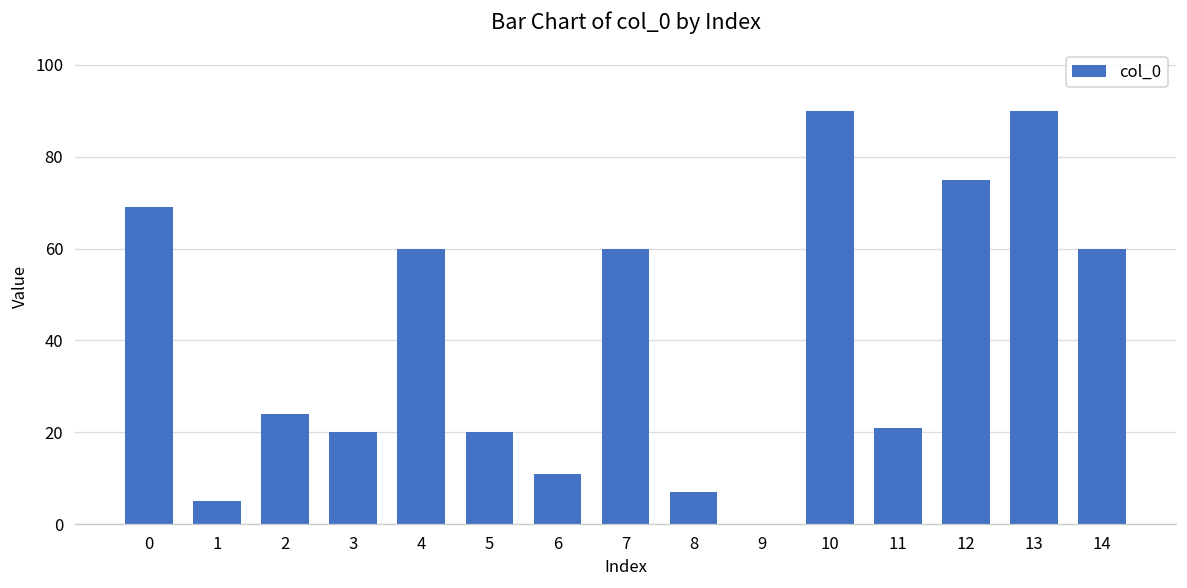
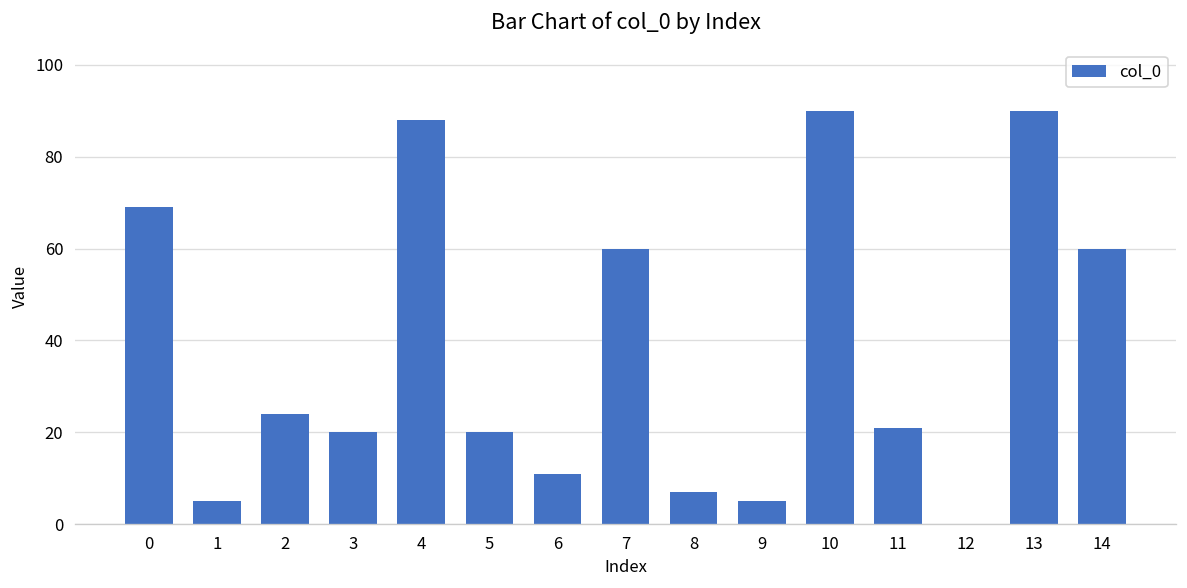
4: 60 -> 88
9: 0 -> 5
12: 75 -> 0
